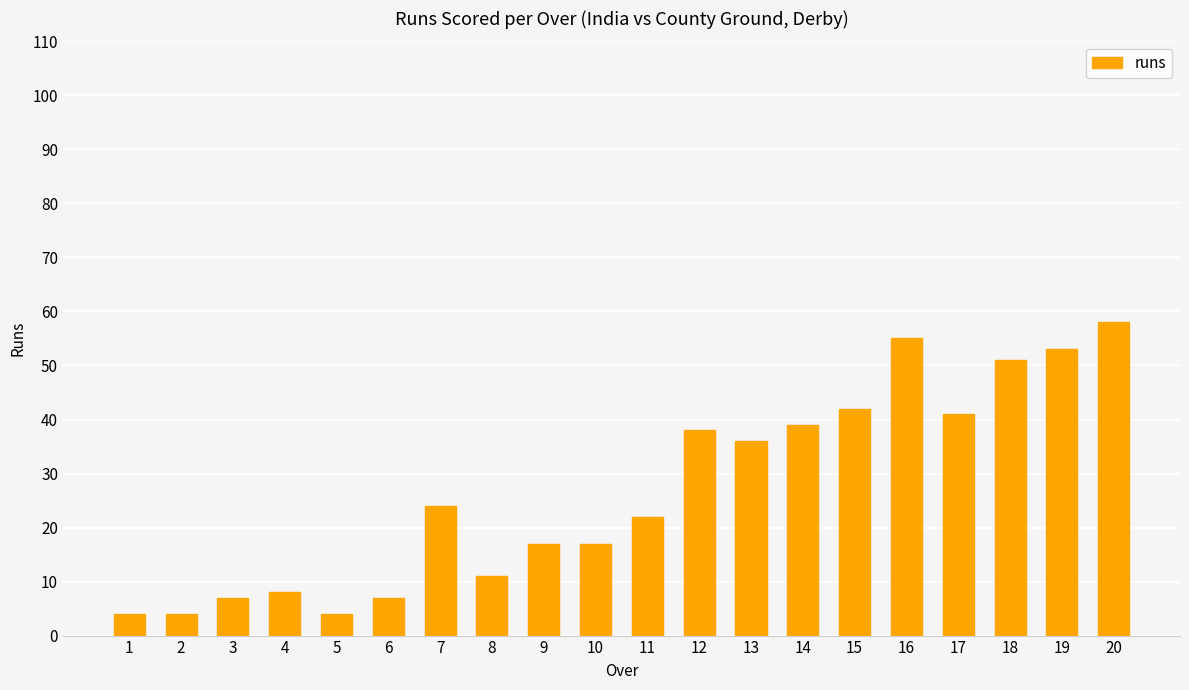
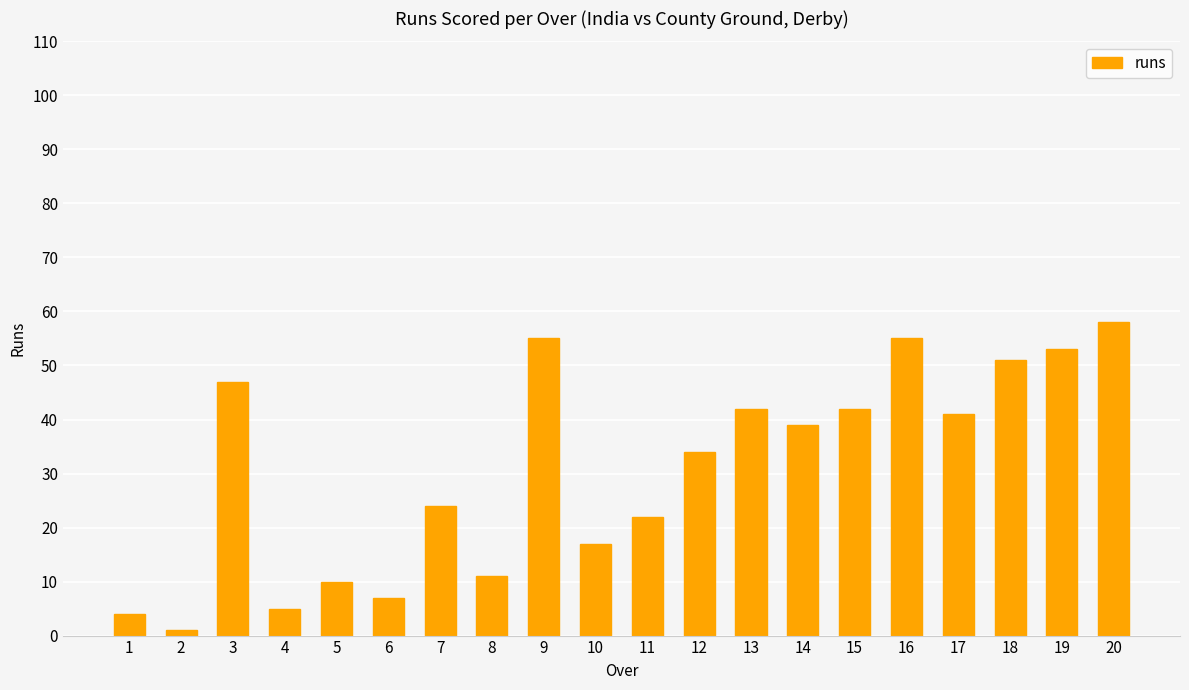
2: 4 -> 1
3: 7 -> 47
4: 8 -> 5
5: 4 -> 10
9: 17 -> 55
12: 38 -> 34
13: 36 -> 42
